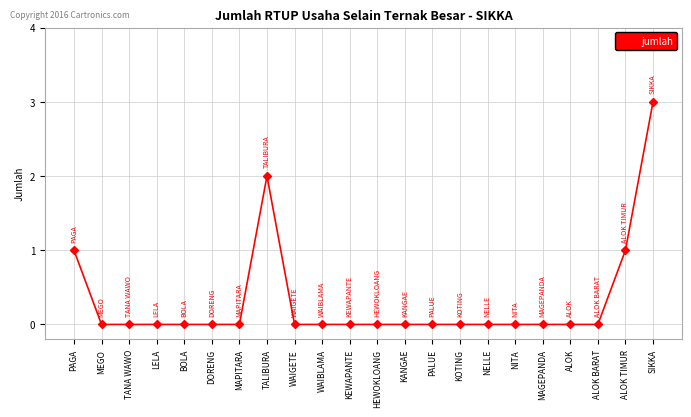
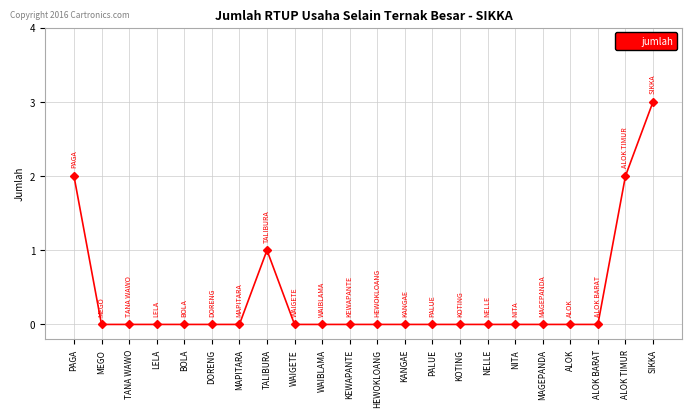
PAGA: 1 -> 2
TALIBURA: 2 -> 1
ALOK TIMUR: 1 -> 2
